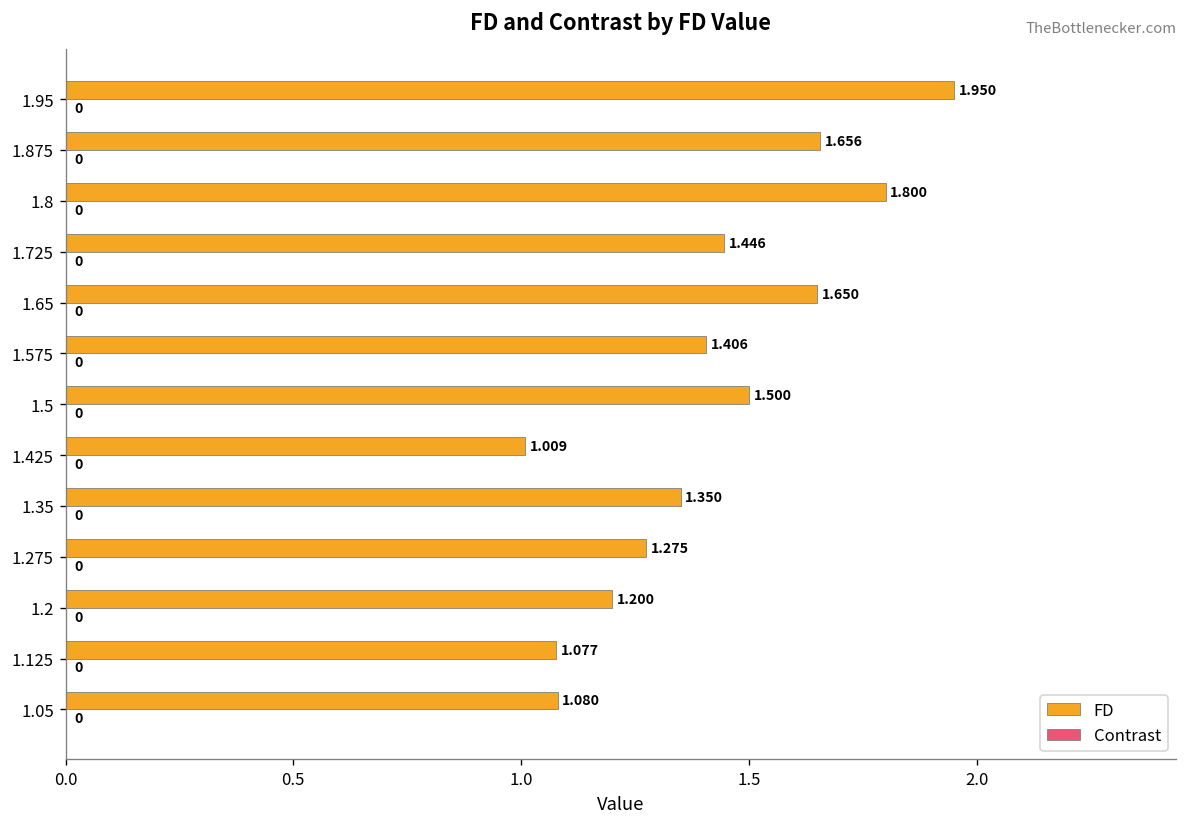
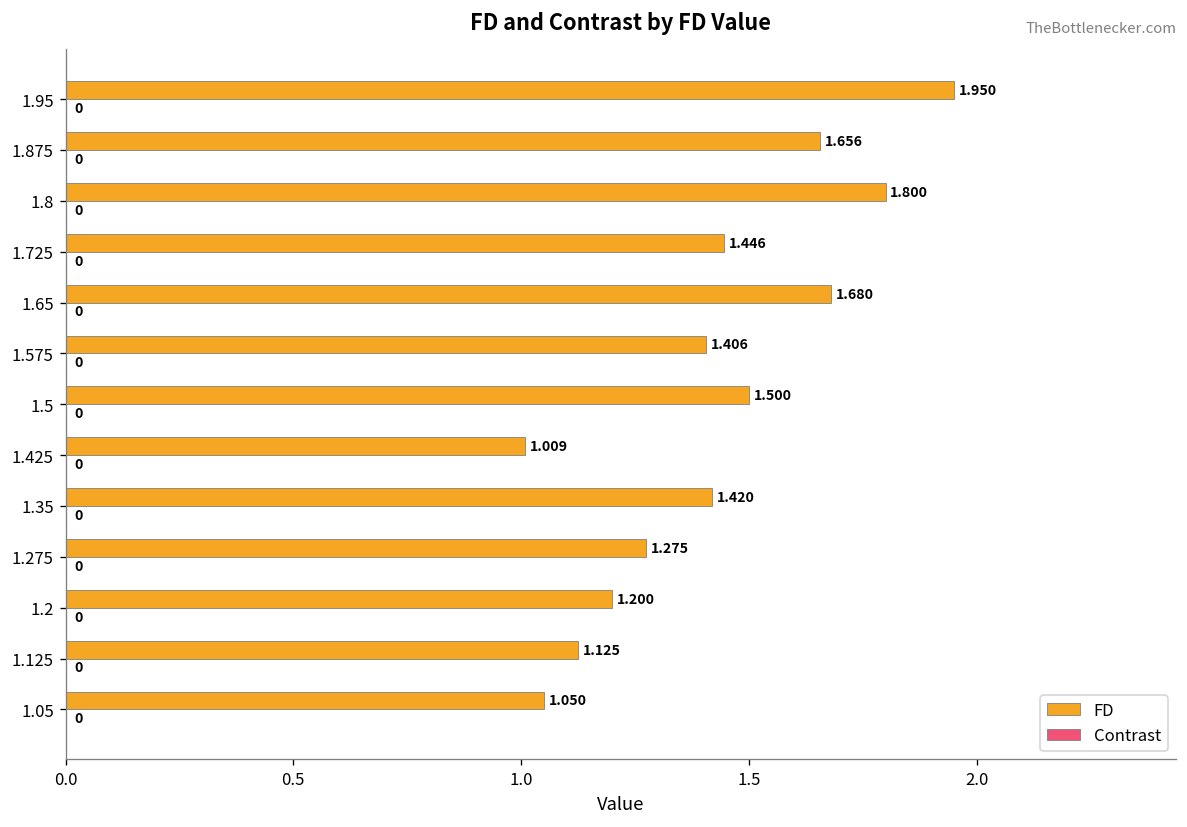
FD, 1.65: 1.650 -> 1.680
FD, 1.35: 1.350 -> 1.420
FD, 1.125: 1.077 -> 1.125
FD, 1.05: 1.080 -> 1.050
